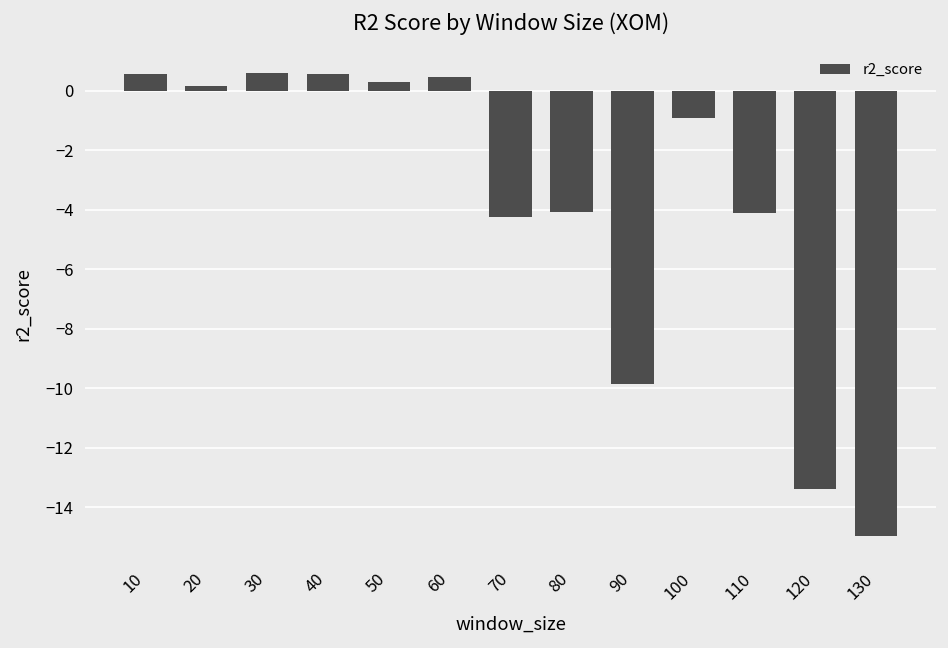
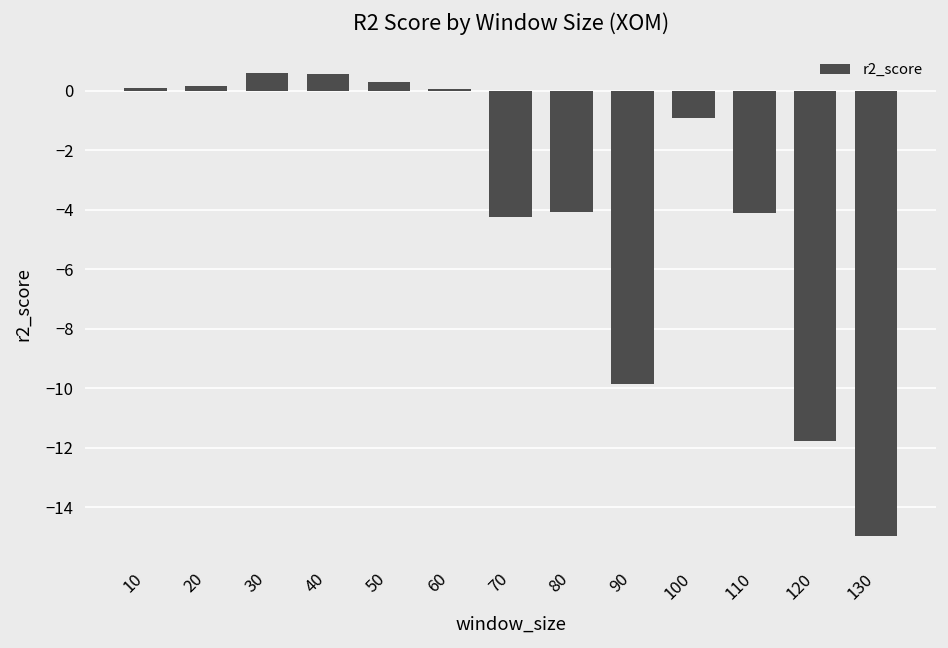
10: 0.6 -> 0.1
60: 0.5 -> 0.1
120: -13.4 -> -11.8
